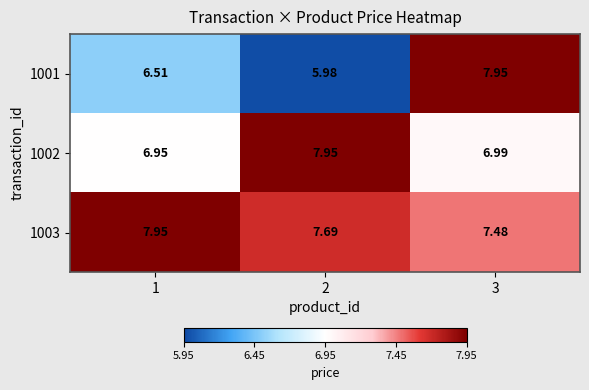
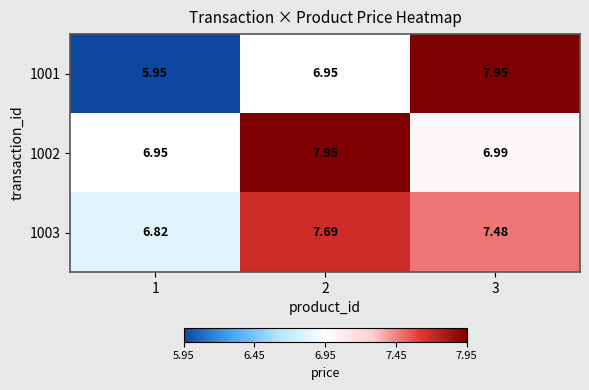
1001, 1: 6.51 -> 5.95
1001, 2: 5.98 -> 6.95
1003, 1: 7.95 -> 6.82
